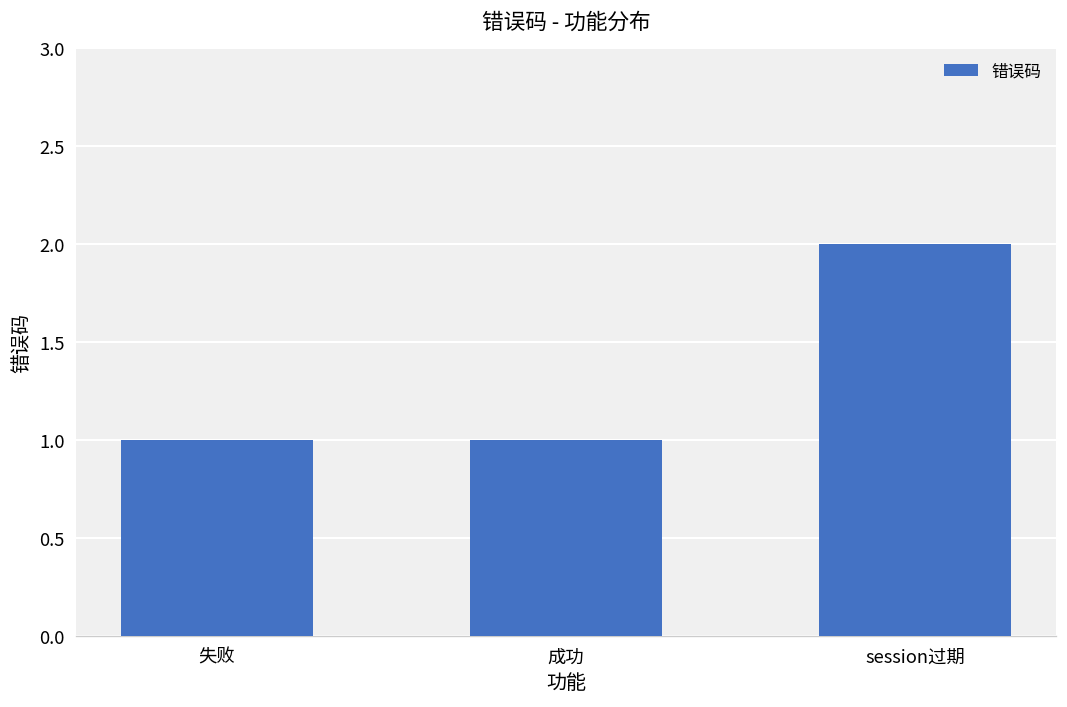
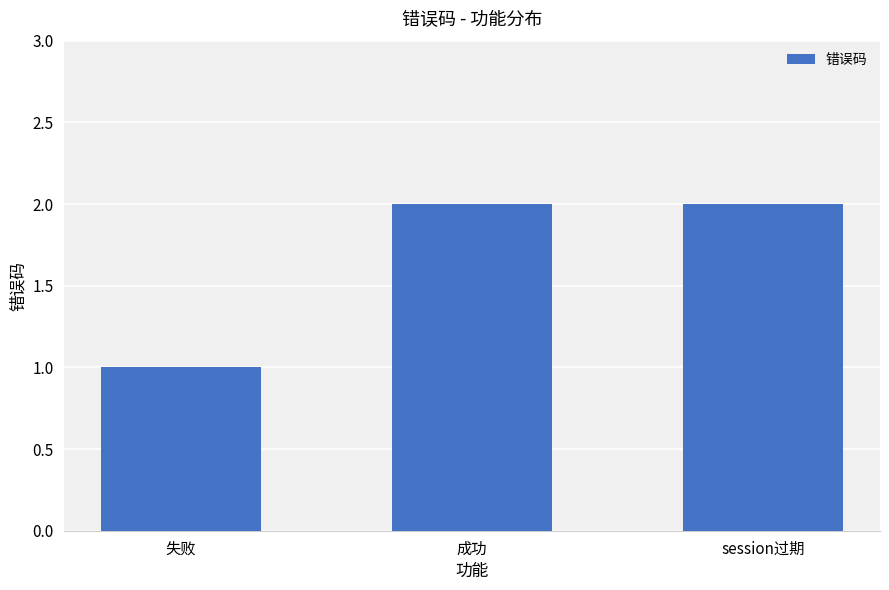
成功: 1 -> 2
